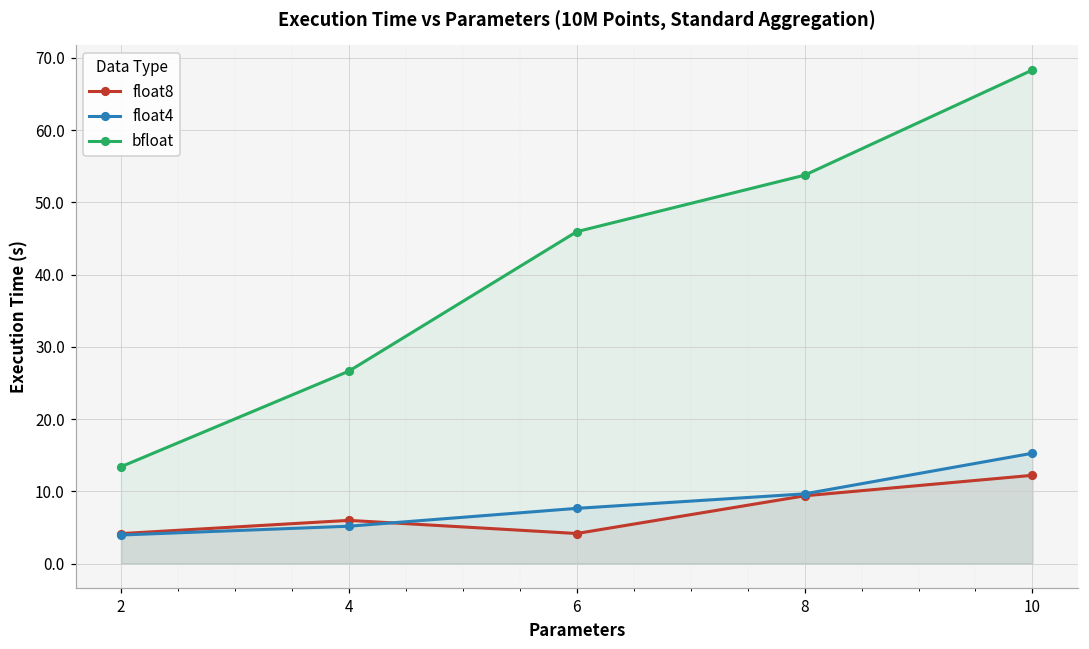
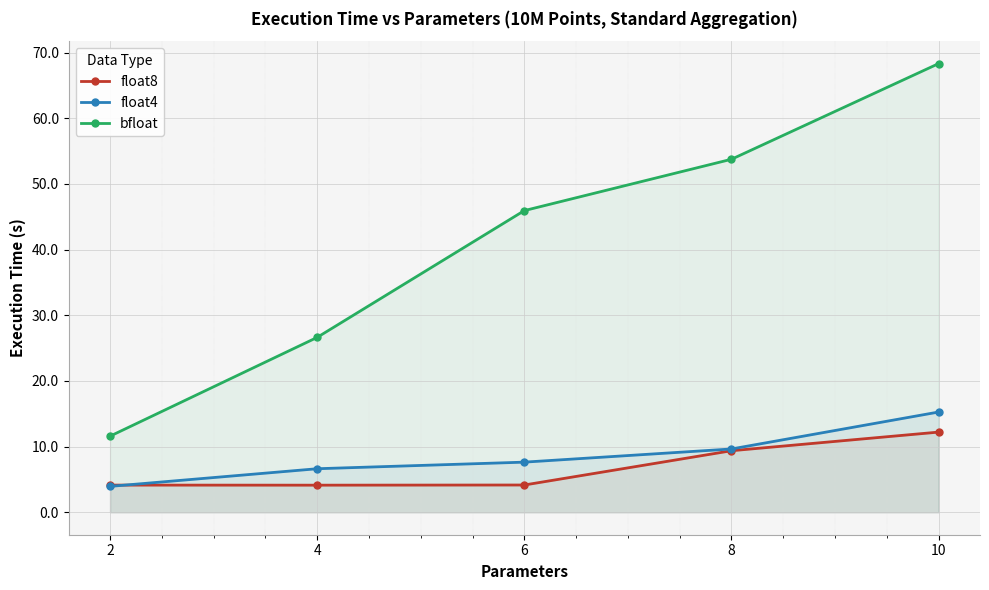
bfloat, 2: 13 -> 12
float8, 4: 6 -> 4
float4, 4: 5 -> 7
